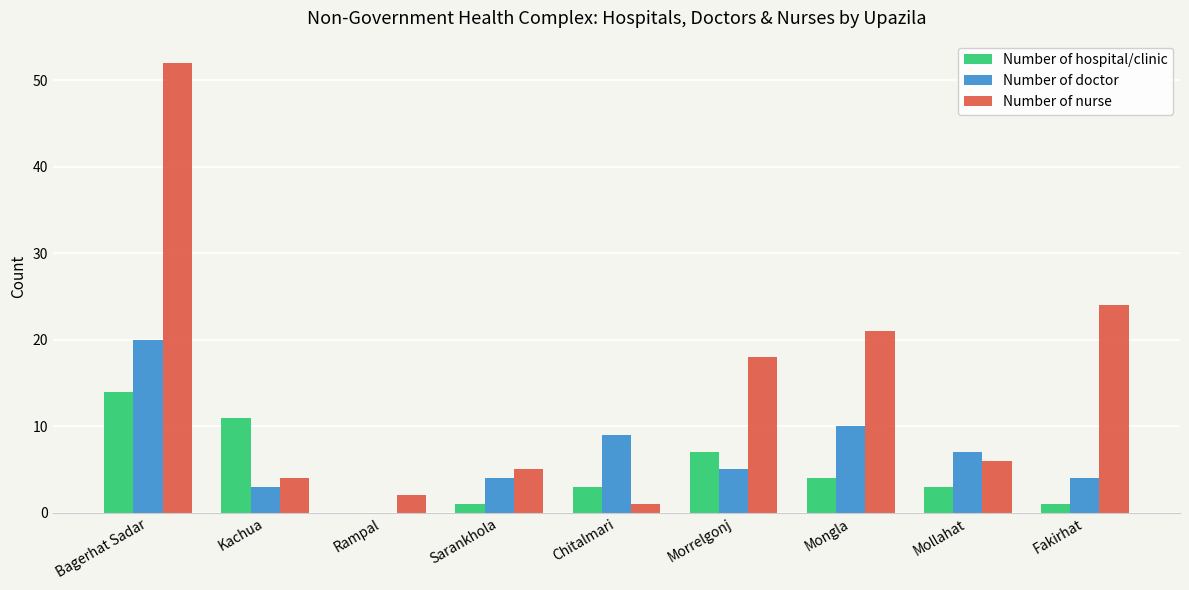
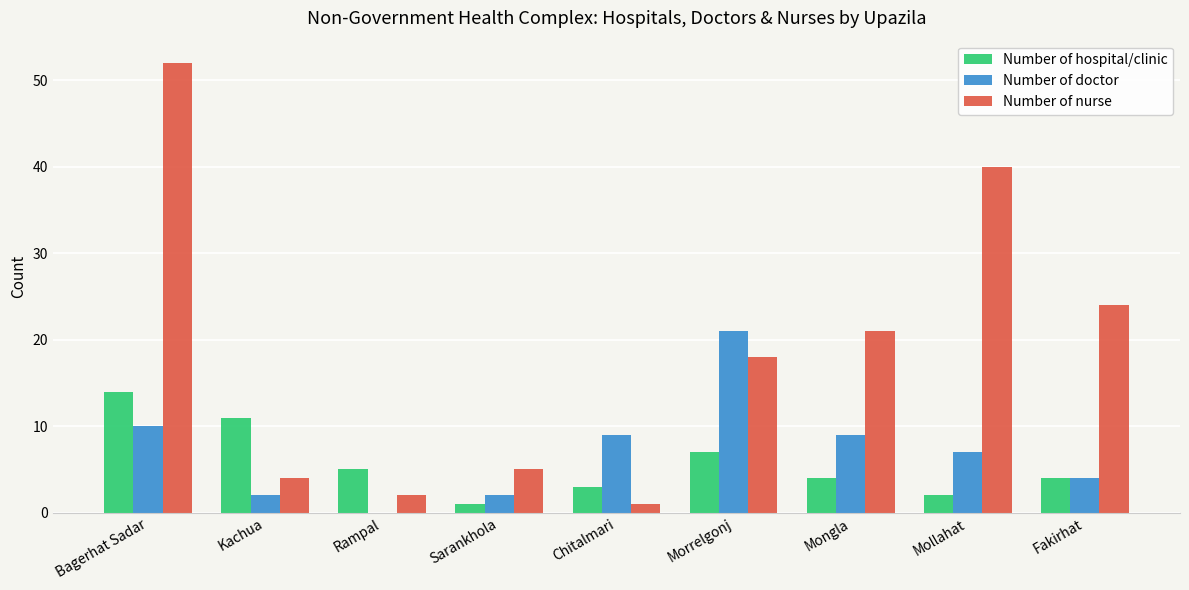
Number of doctor, Bagerhat Sadar: 20 -> 10
Number of doctor, Kachua: 3 -> 2
Number of hospital/clinic, Rampal: 0 -> 5
Number of doctor, Sarankhola: 4 -> 2
Number of doctor, Morrelgonj: 5 -> 21
Number of doctor, Mongla: 10 -> 9
Number of hospital/clinic, Mollahat: 3 -> 2
Number of nurse, Mollahat: 6 -> 40
Number of hospital/clinic, Fakirhat: 1 -> 4
